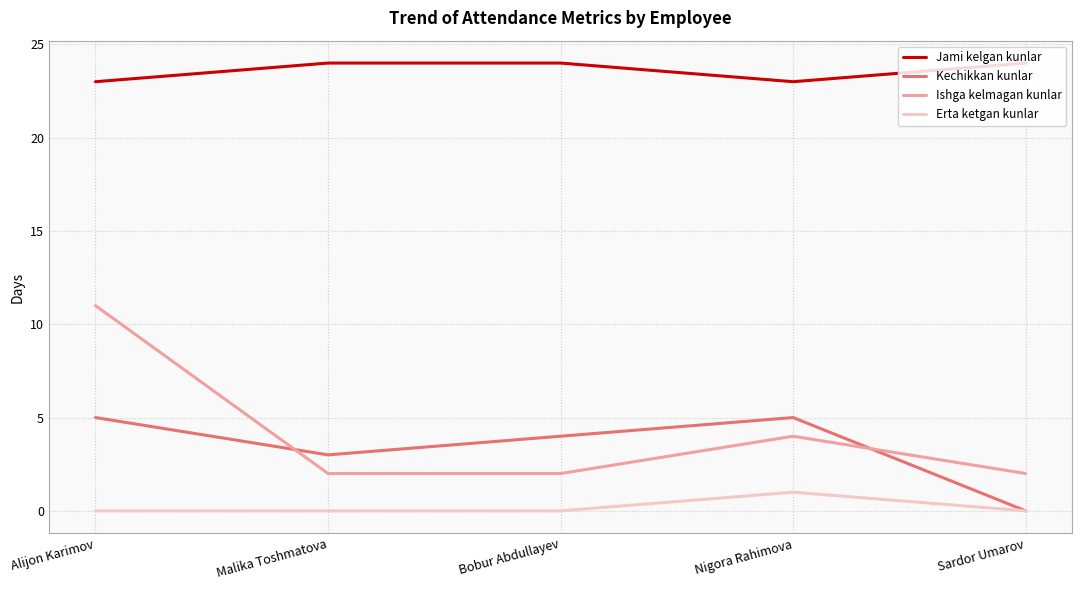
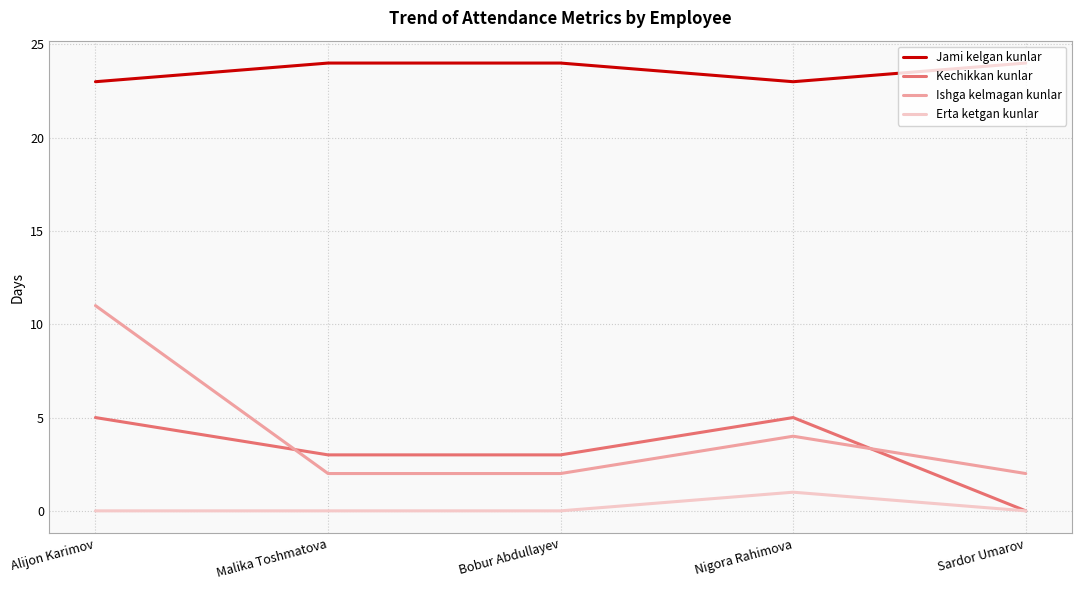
Kechikkan kunlar, Bobur Abdullayev: 4 -> 3
